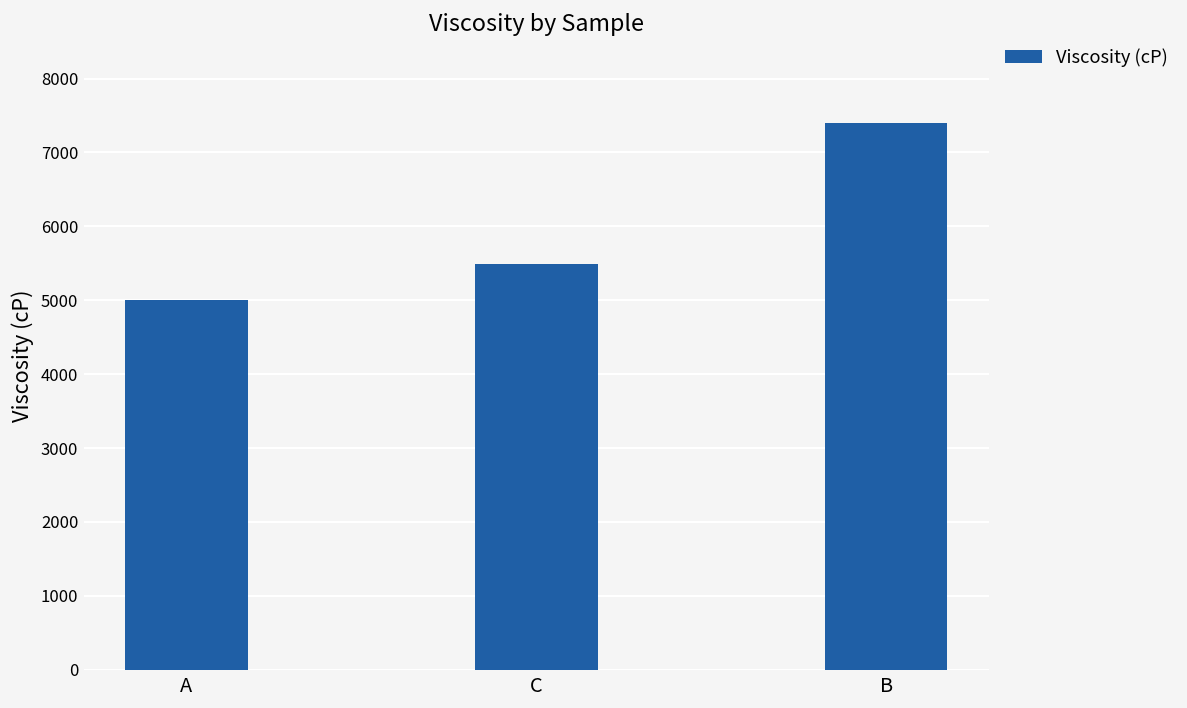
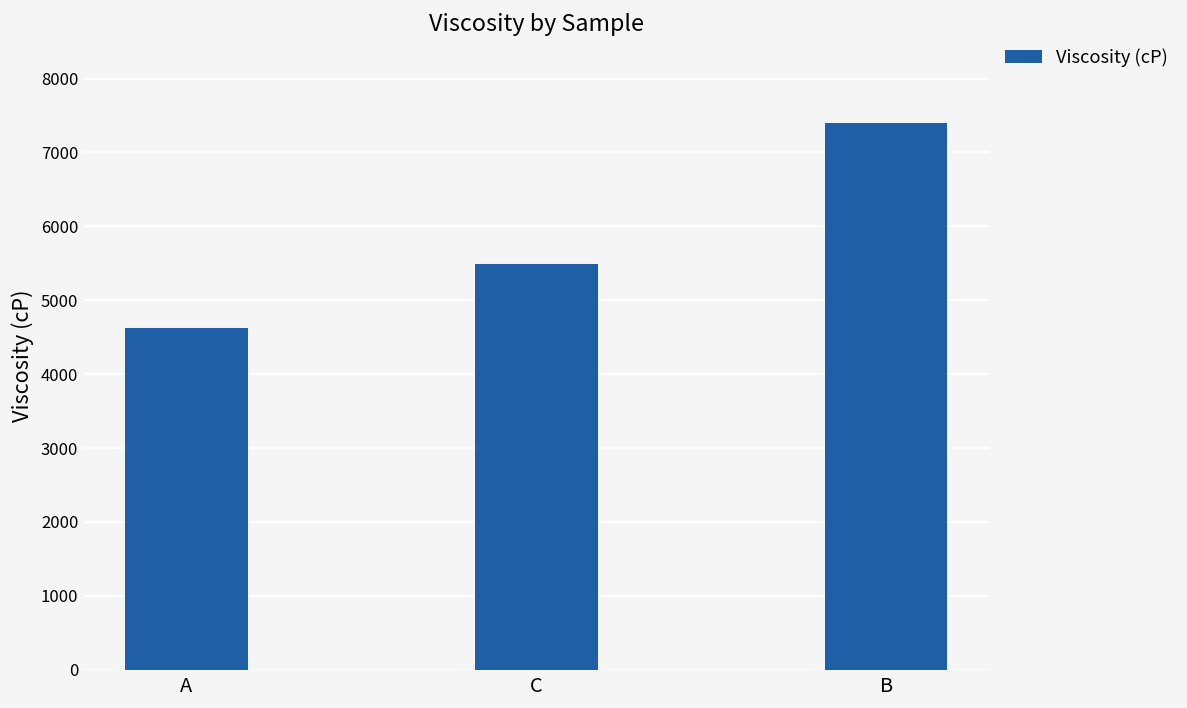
A: 5000 -> 4600
